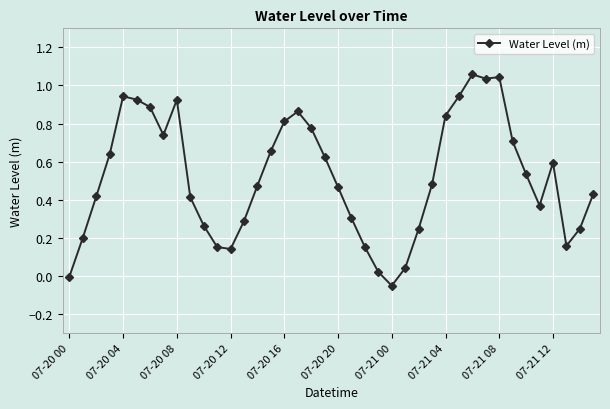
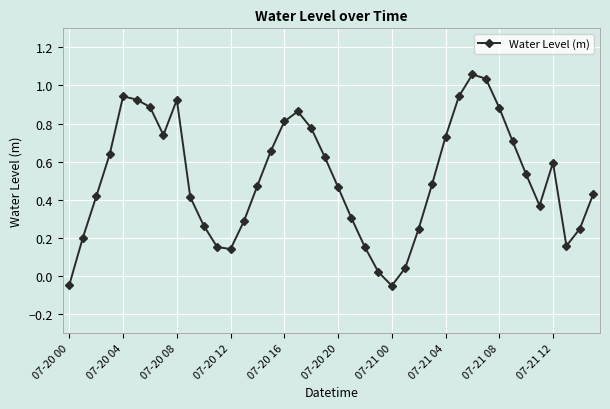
07-20 00: 0.00 -> -0.05
07-21 04: 0.84 -> 0.73
07-21 08: 1.04 -> 0.88
